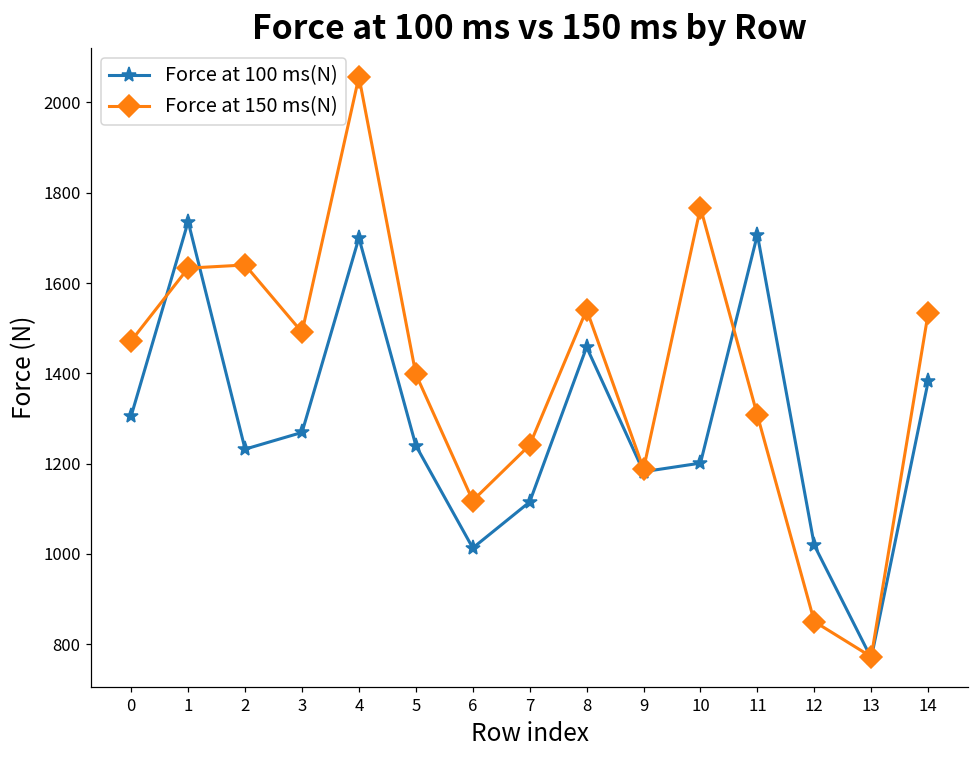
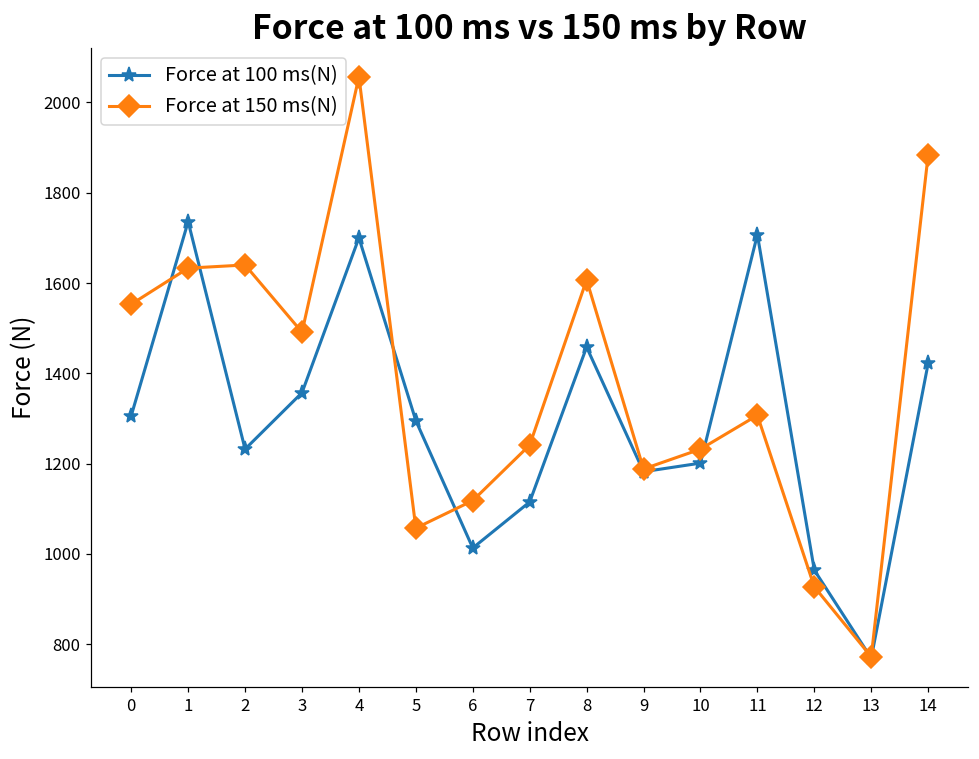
Force at 150 ms(N), 0: 1470 -> 1550
Force at 100 ms(N), 3: 1270 -> 1360
Force at 100 ms(N), 5: 1240 -> 1300
Force at 150 ms(N), 5: 1400 -> 1060
Force at 150 ms(N), 8: 1540 -> 1610
Force at 150 ms(N), 10: 1770 -> 1230
Force at 100 ms(N), 12: 1020 -> 960
Force at 150 ms(N), 12: 850 -> 930
Force at 100 ms(N), 14: 1380 -> 1420
Force at 150 ms(N), 14: 1530 -> 1880
